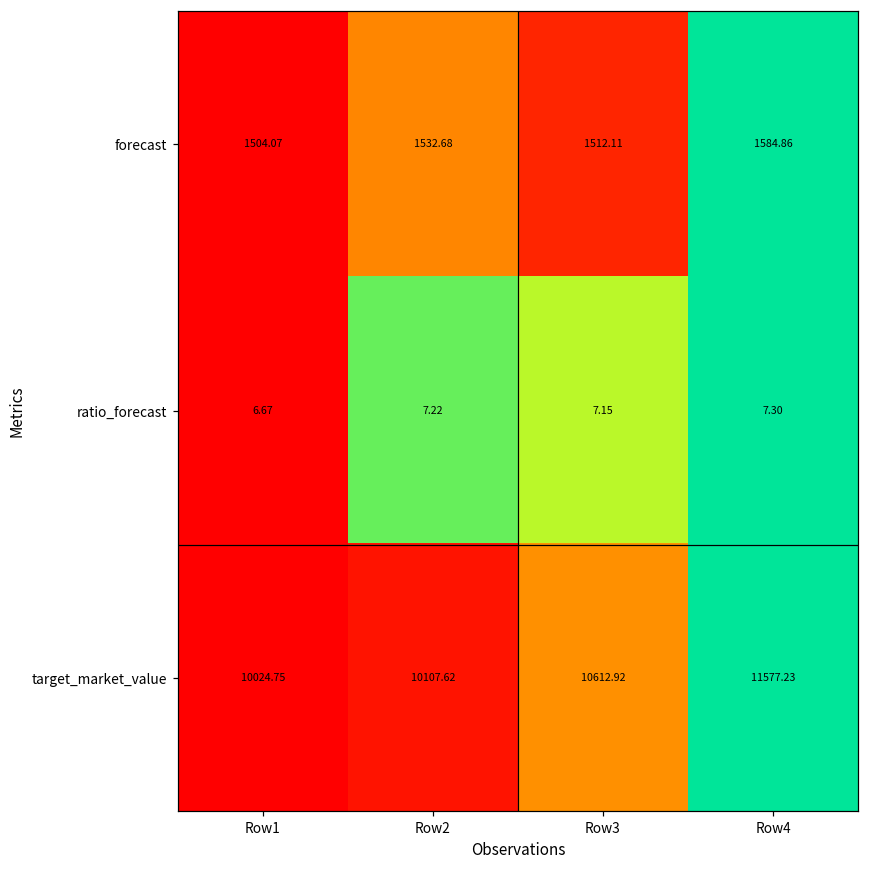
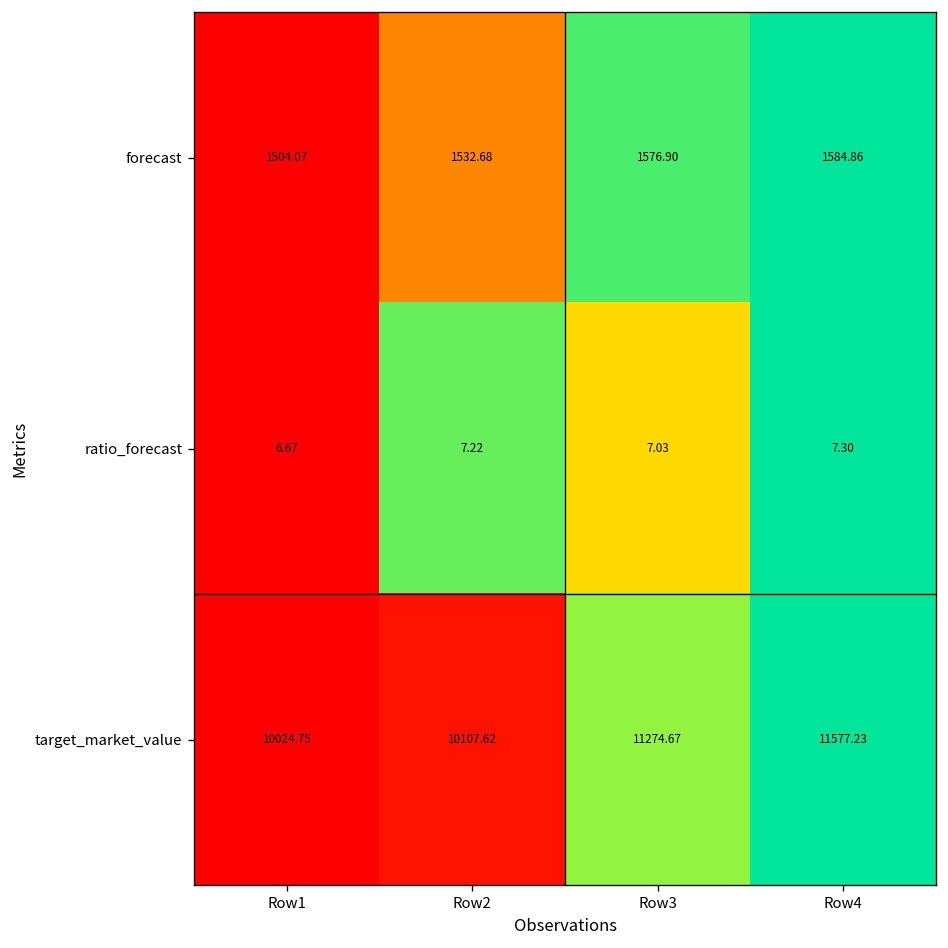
forecast, Row3: 1512.11 -> 1576.90
ratio_forecast, Row3: 7.15 -> 7.03
target_market_value, Row3: 10612.92 -> 11274.67
